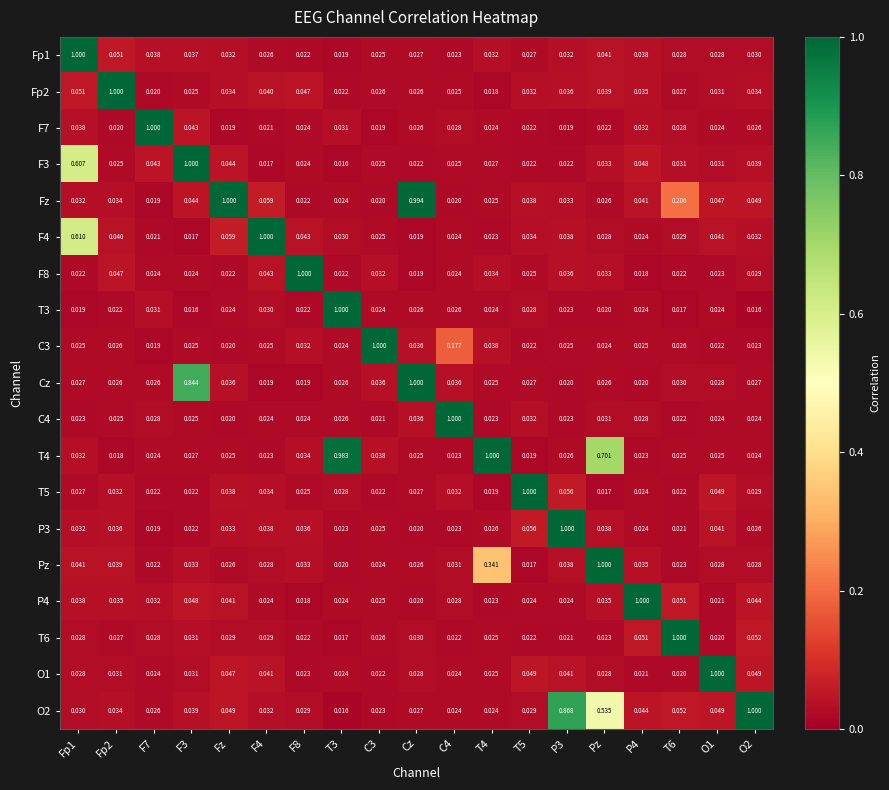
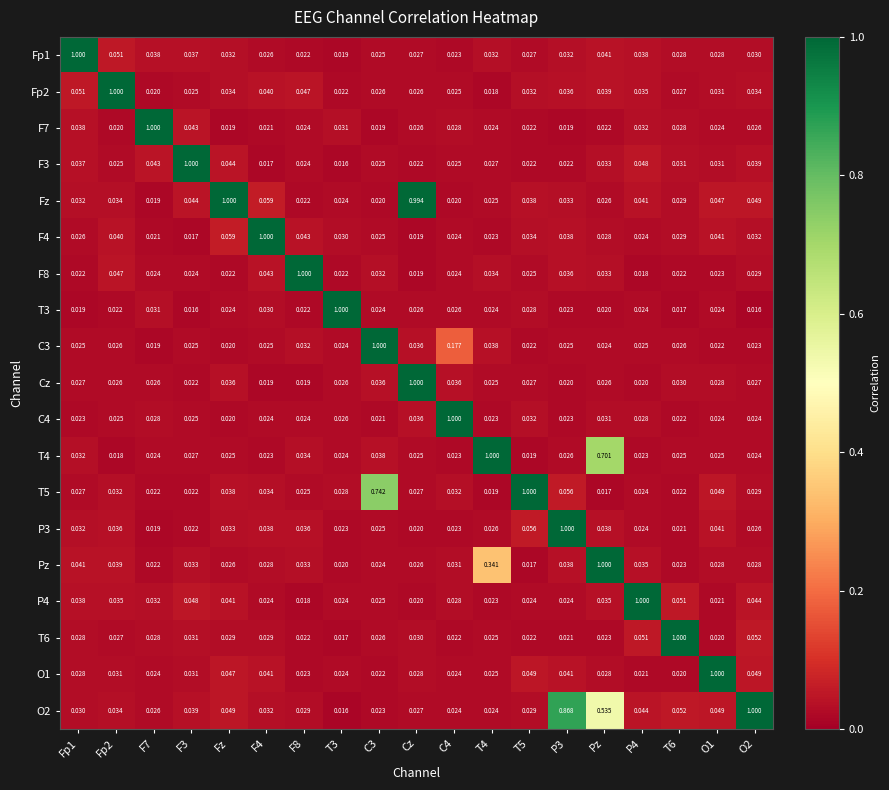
F3, Fp1: 0.607 -> 0.037
Fz, T6: 0.206 -> 0.029
F4, Fp1: 0.610 -> 0.026
Cz, F3: 0.844 -> 0.022
T4, T3: 0.983 -> 0.024
T5, C3: 0.022 -> 0.742
